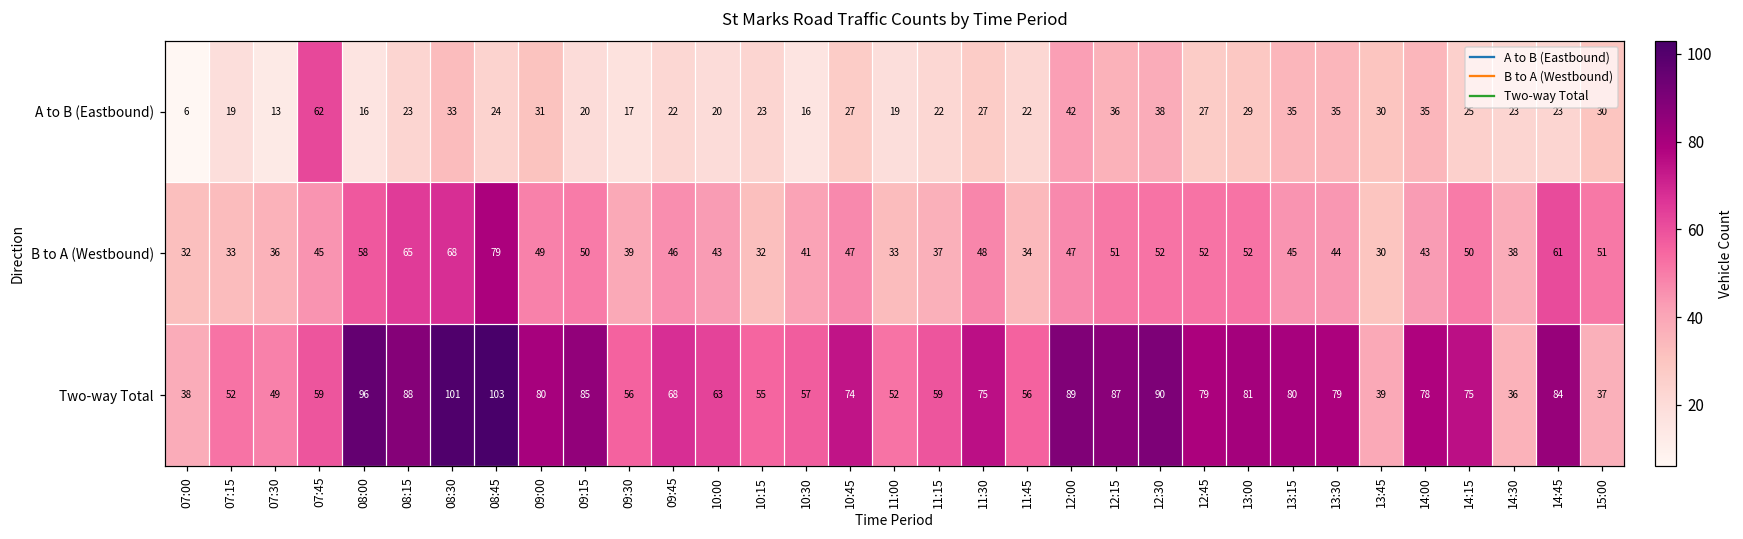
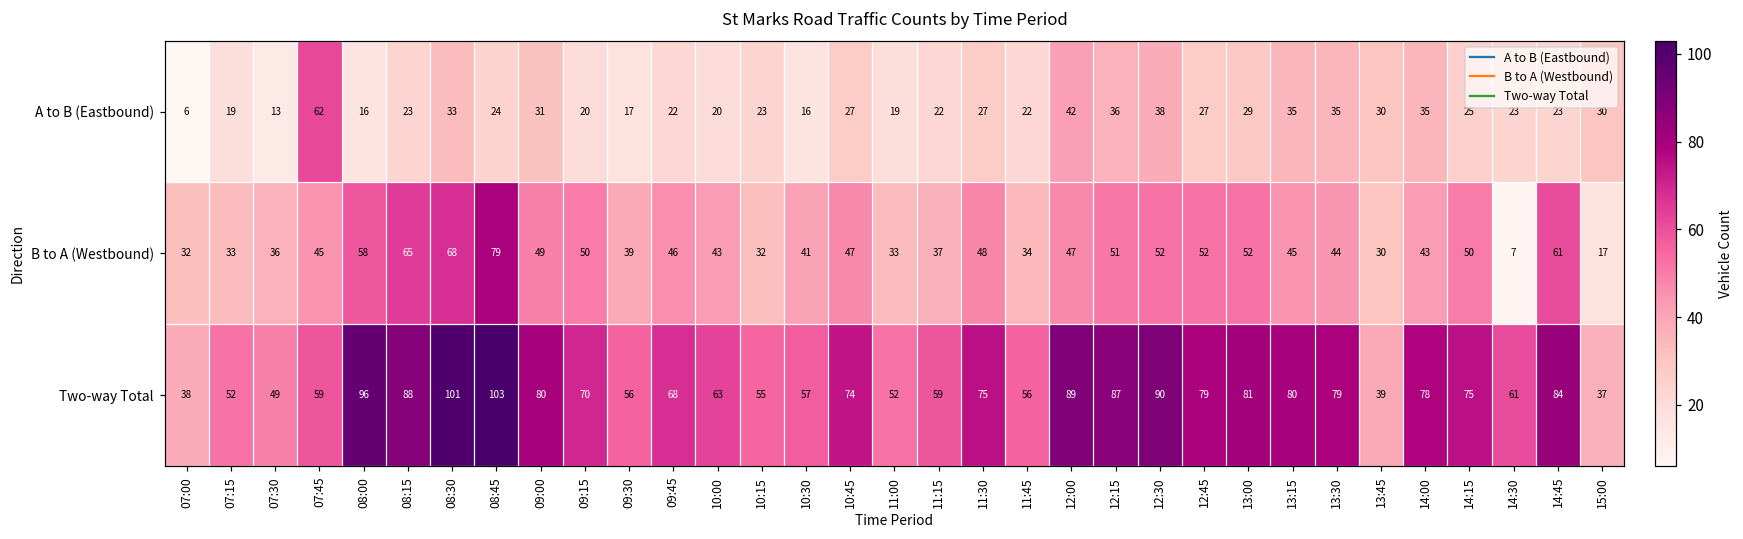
B to A (Westbound), 14:30: 38 -> 7
B to A (Westbound), 15:00: 51 -> 17
Two-way Total, 09:15: 85 -> 70
Two-way Total, 14:30: 36 -> 61
